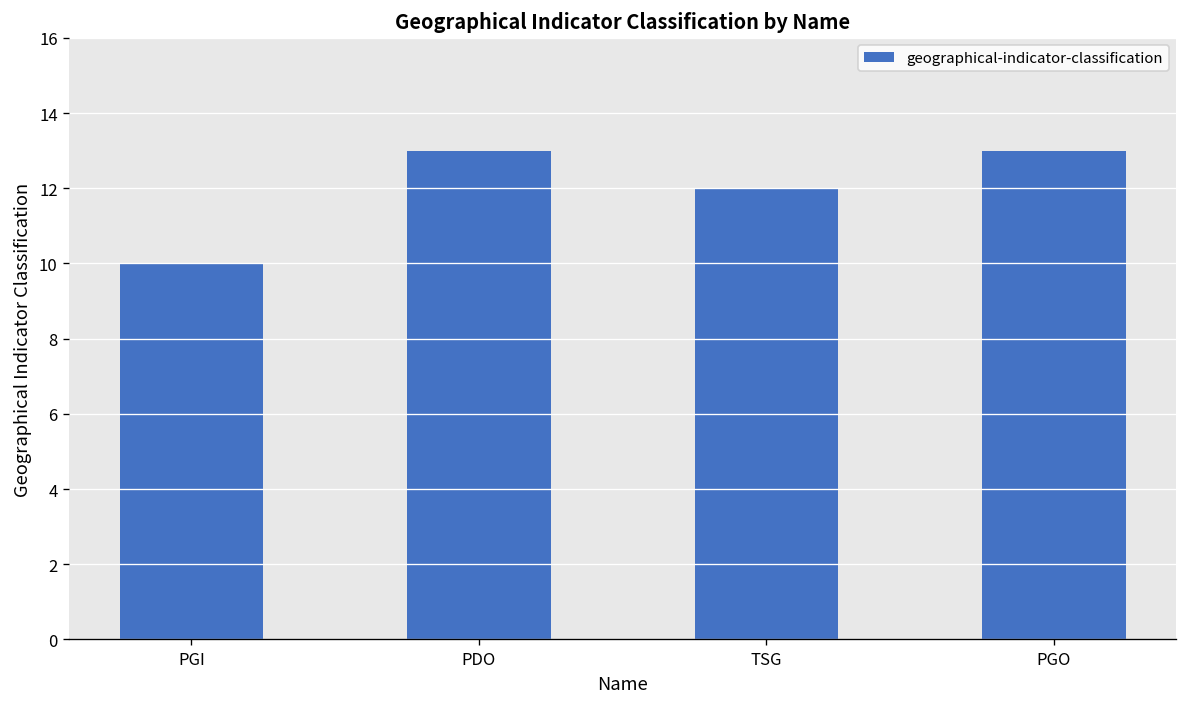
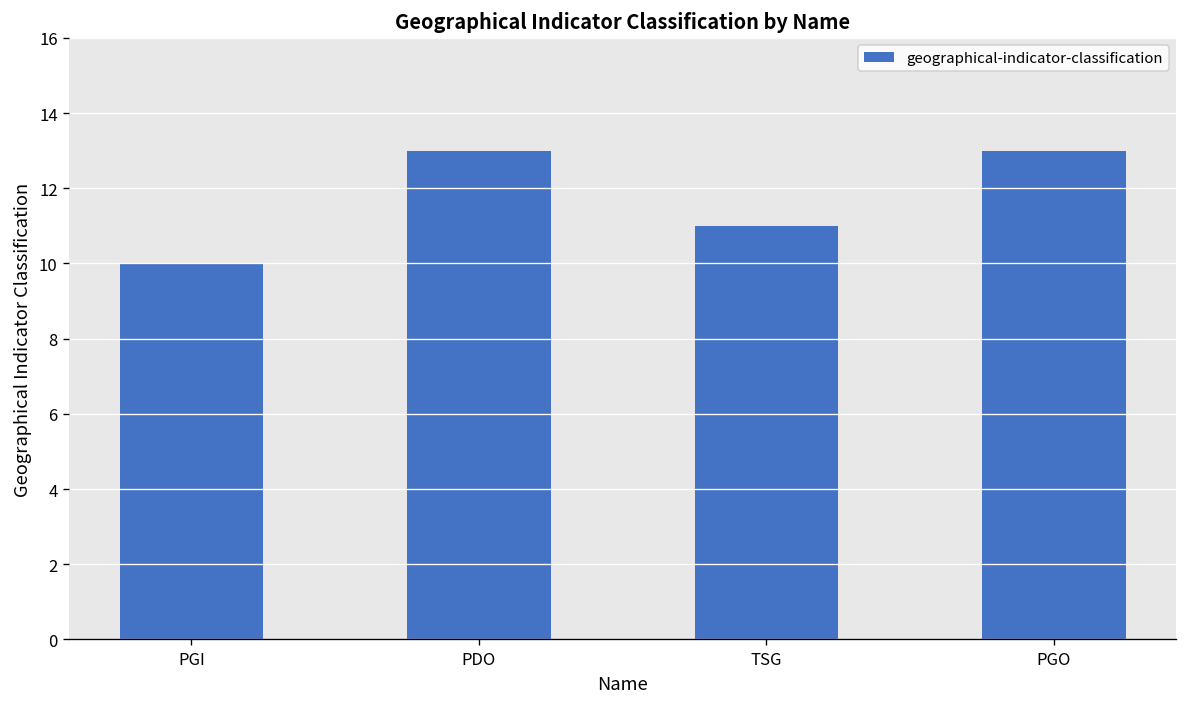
TSG: 12 -> 11
